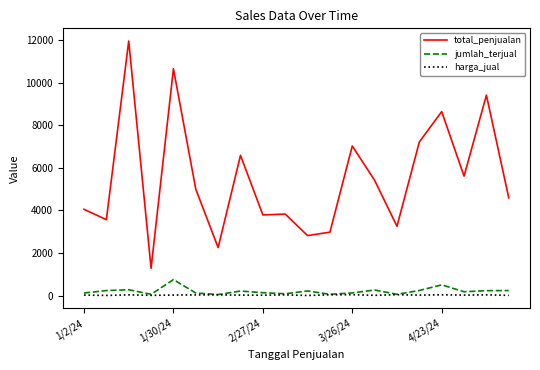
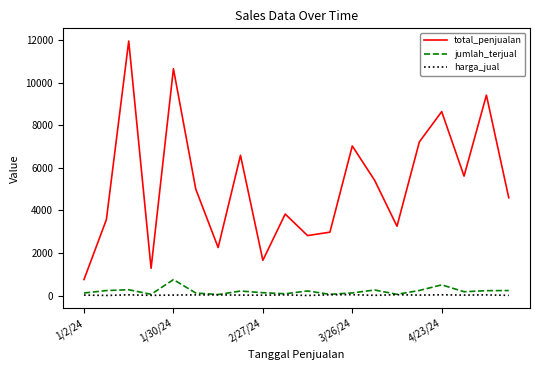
total_penjualan, 1/2/24: 4100 -> 800
total_penjualan, 2/27/24: 3800 -> 1700
